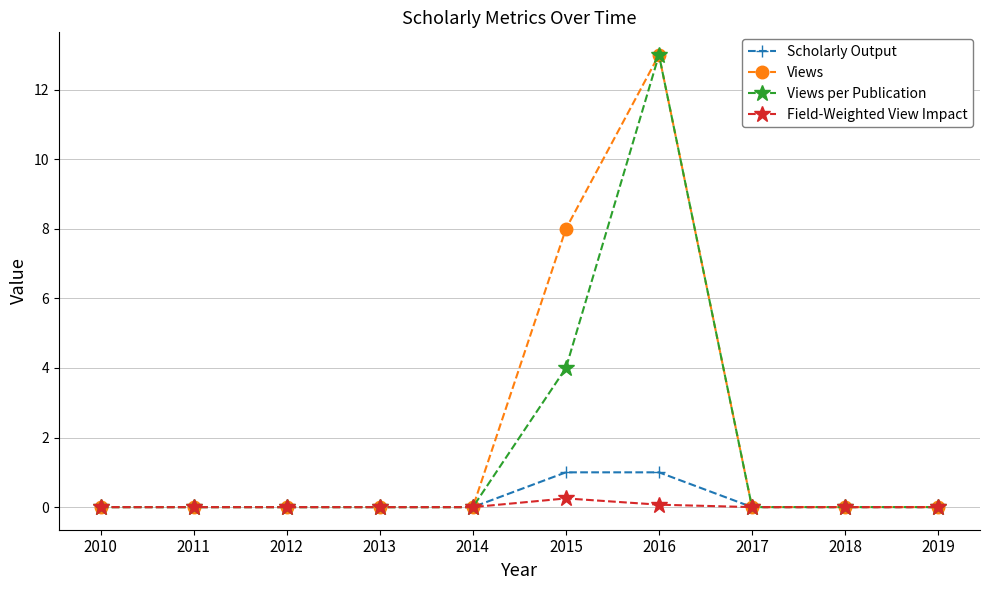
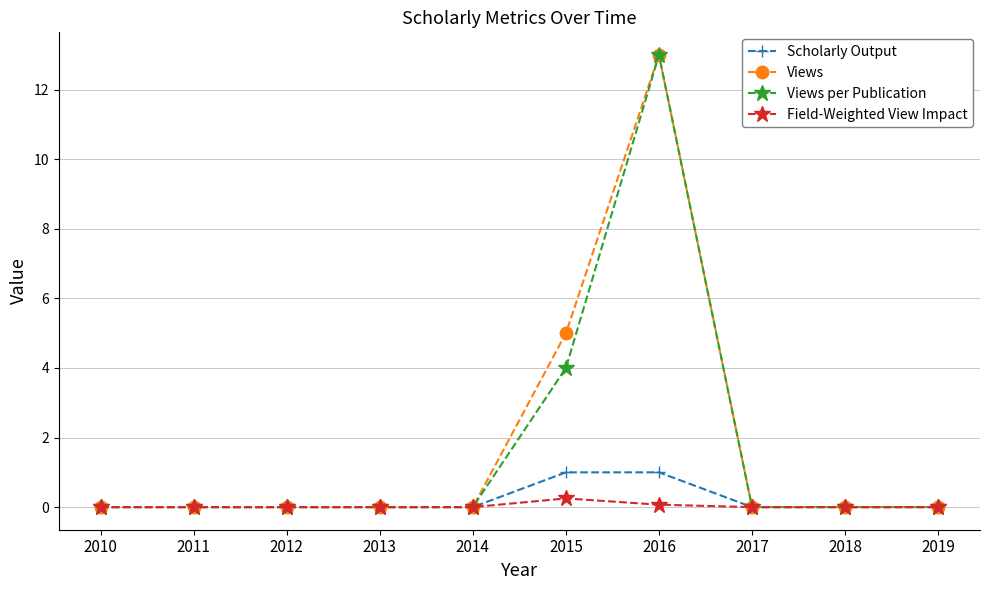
Views, 2015: 8 -> 5
